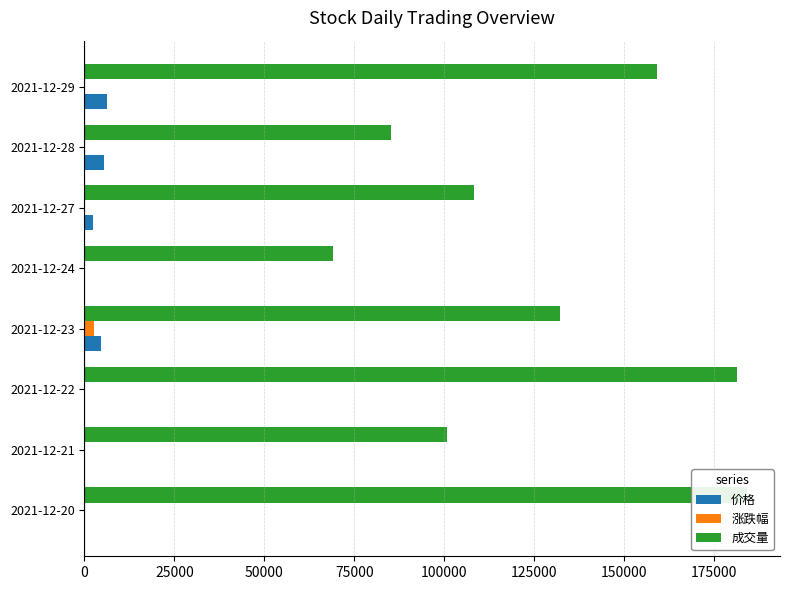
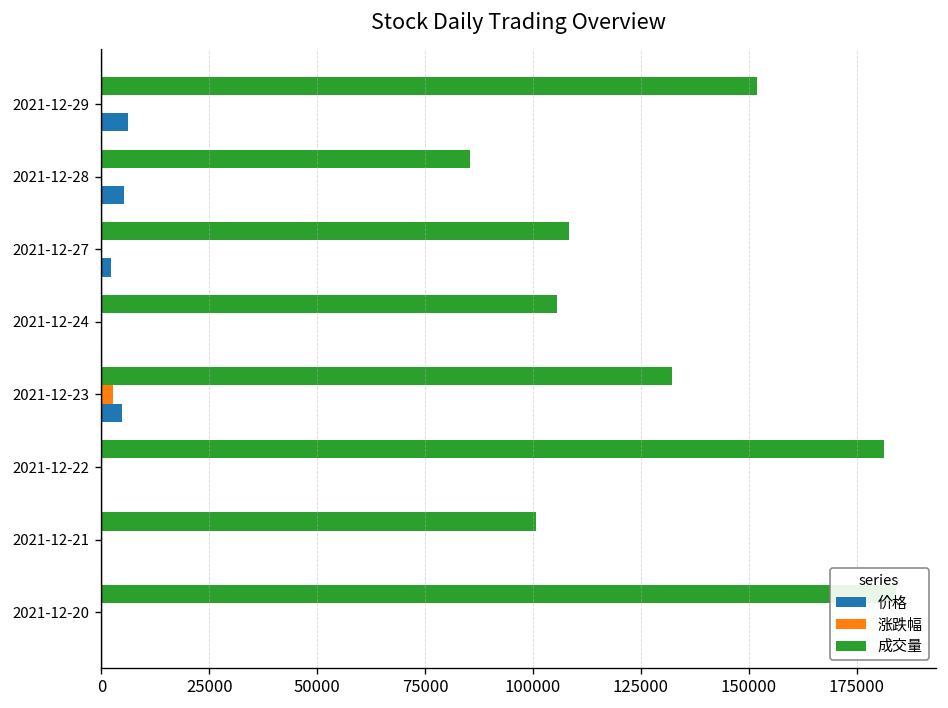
成交量, 2021-12-29: 159000 -> 152000
成交量, 2021-12-24: 69000 -> 106000
